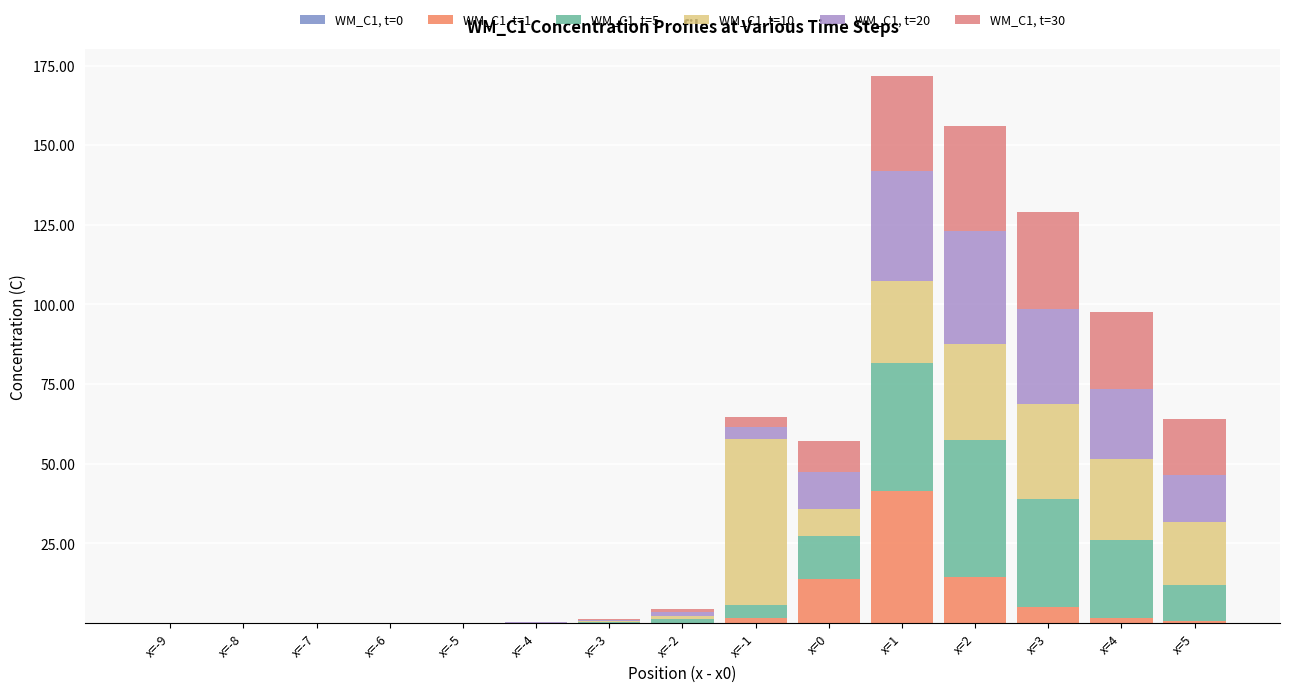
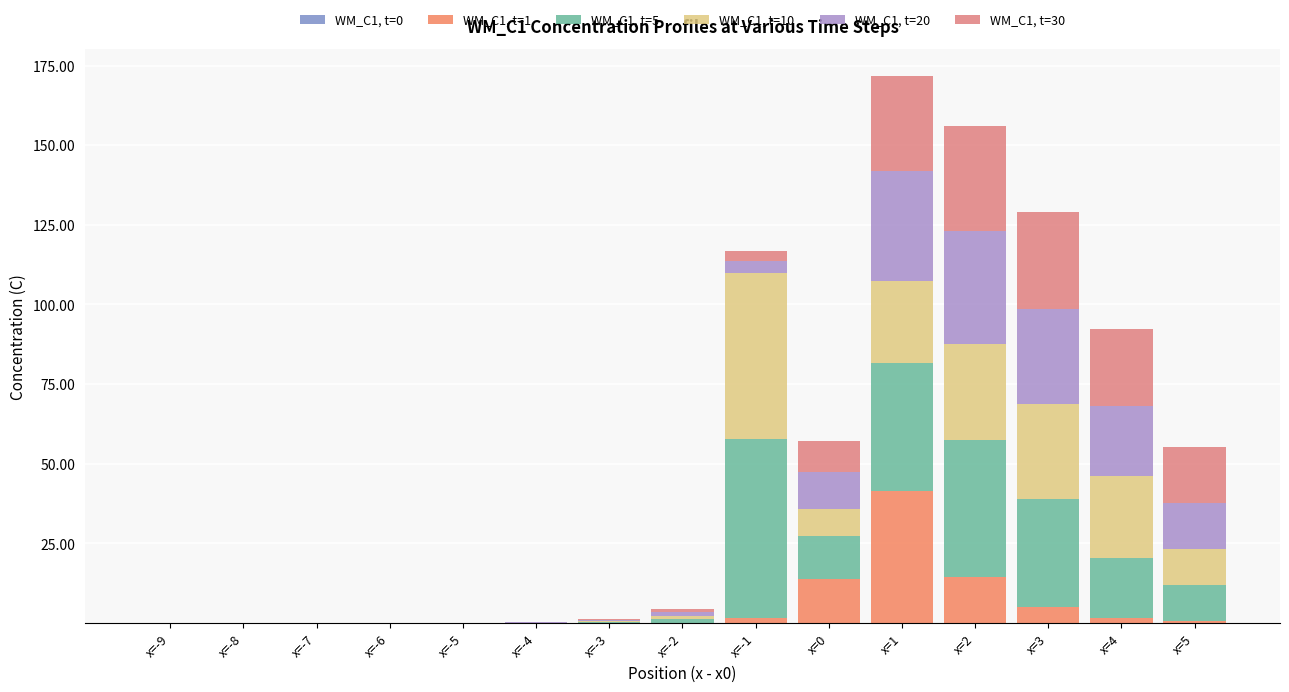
WM_C1, t=5, x=-1: 4 -> 56
WM_C1, t=5, x=4: 24 -> 19
WM_C1, t=10, x=5: 20 -> 11
